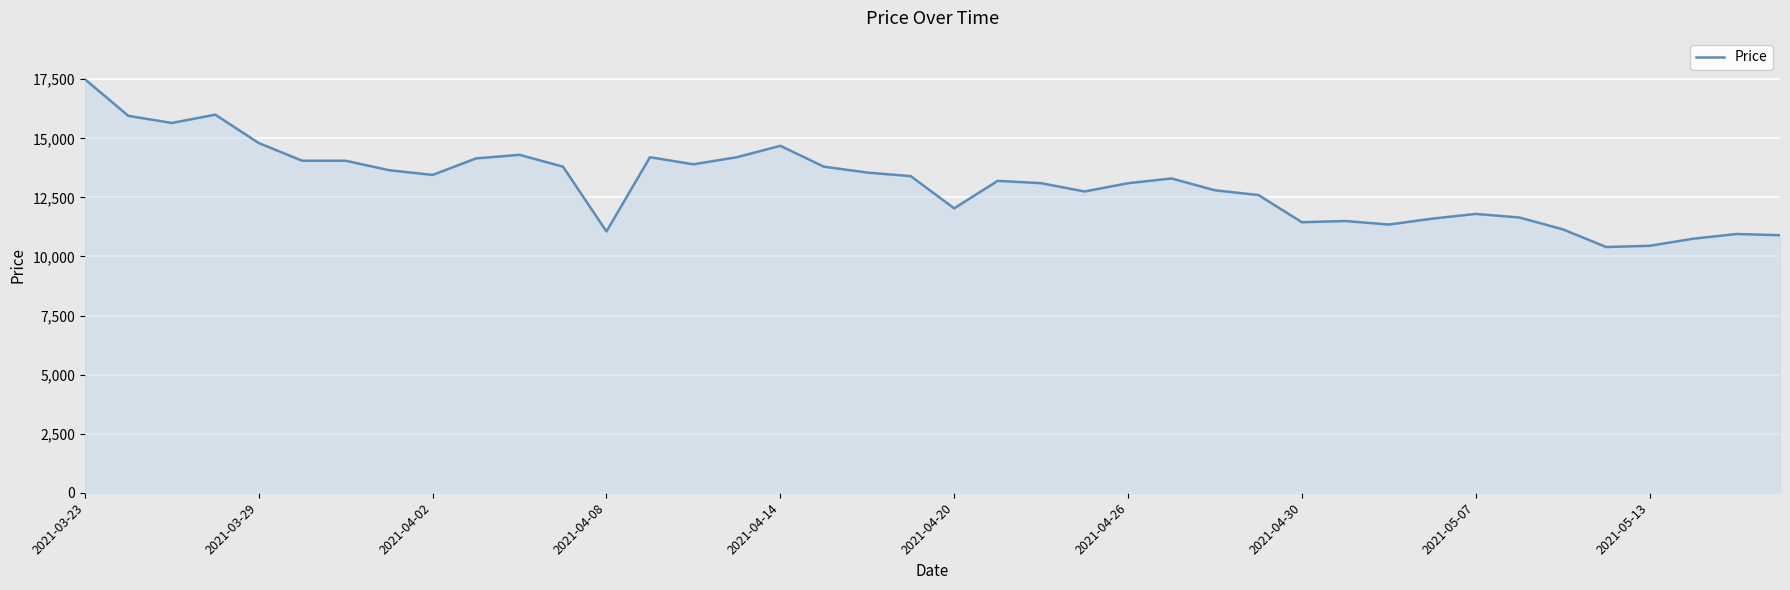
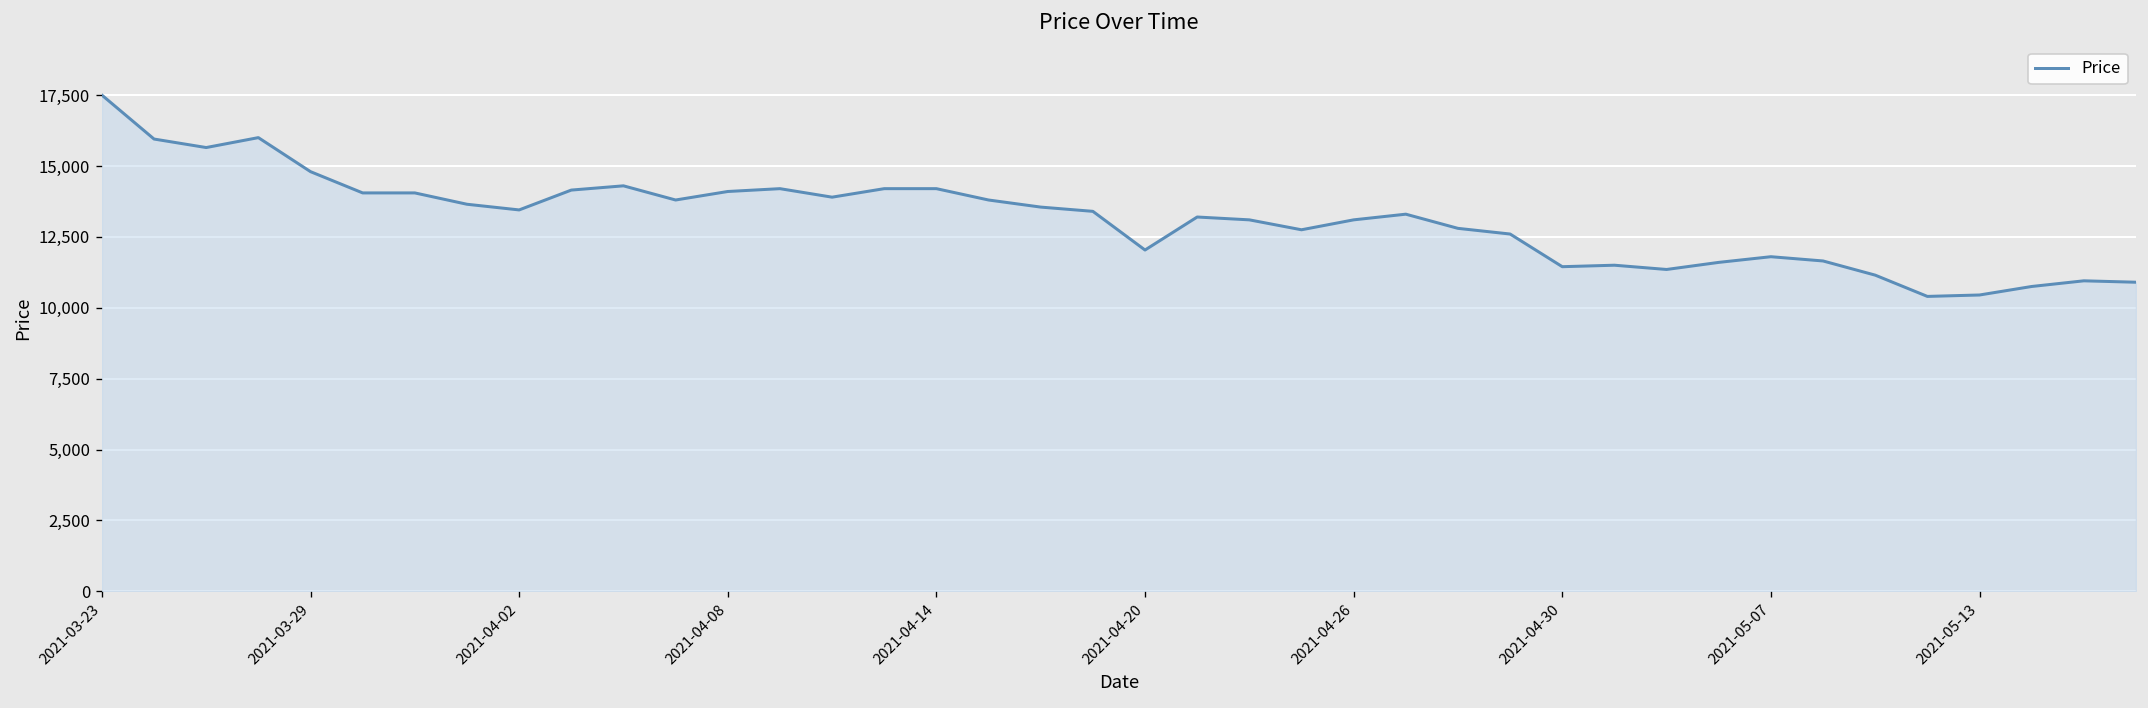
2021-04-08: 11,100 -> 14,100
2021-04-14: 14,700 -> 14,200
